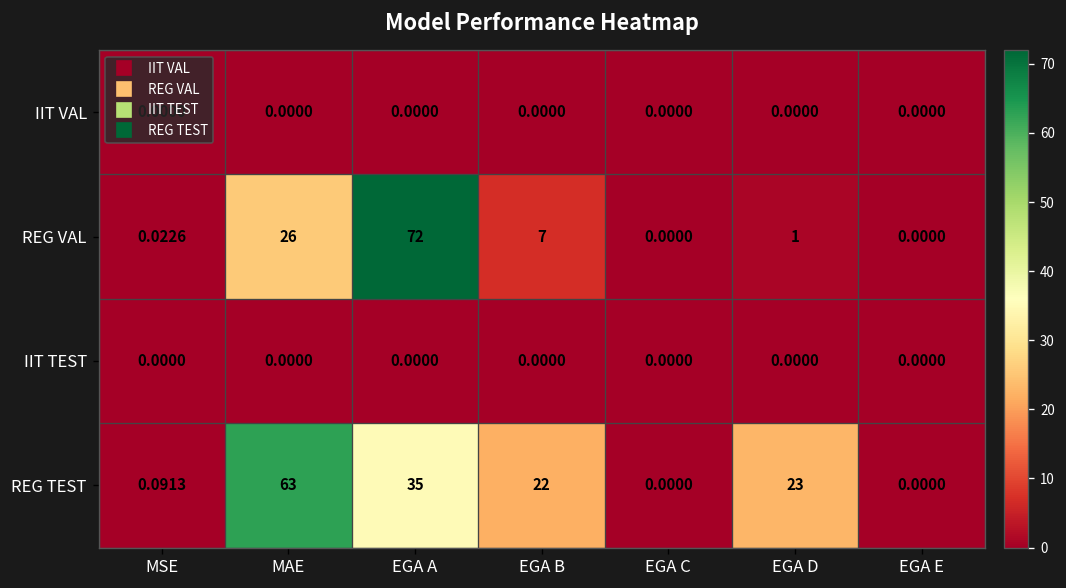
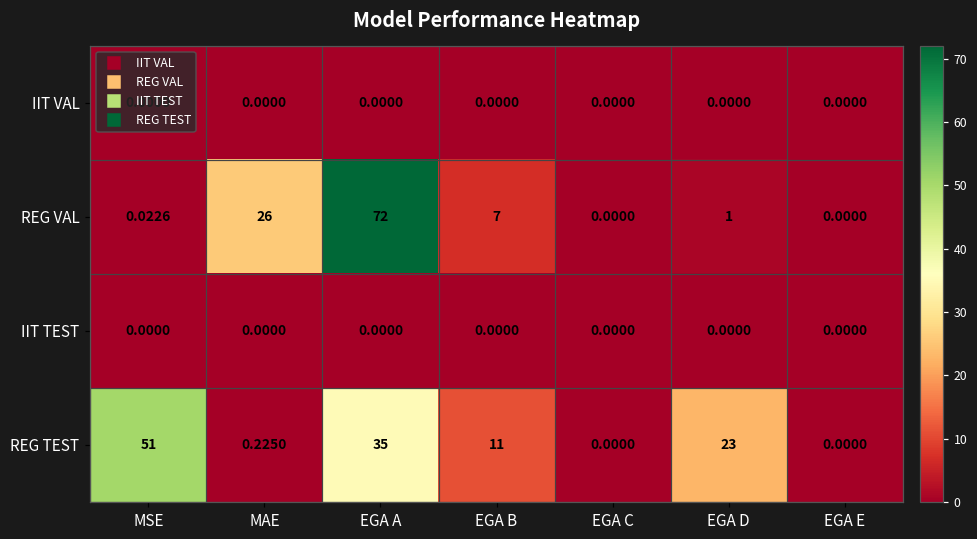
REG TEST, MSE: 0.0913 -> 51
REG TEST, MAE: 63 -> 0.2250
REG TEST, EGA B: 22 -> 11
